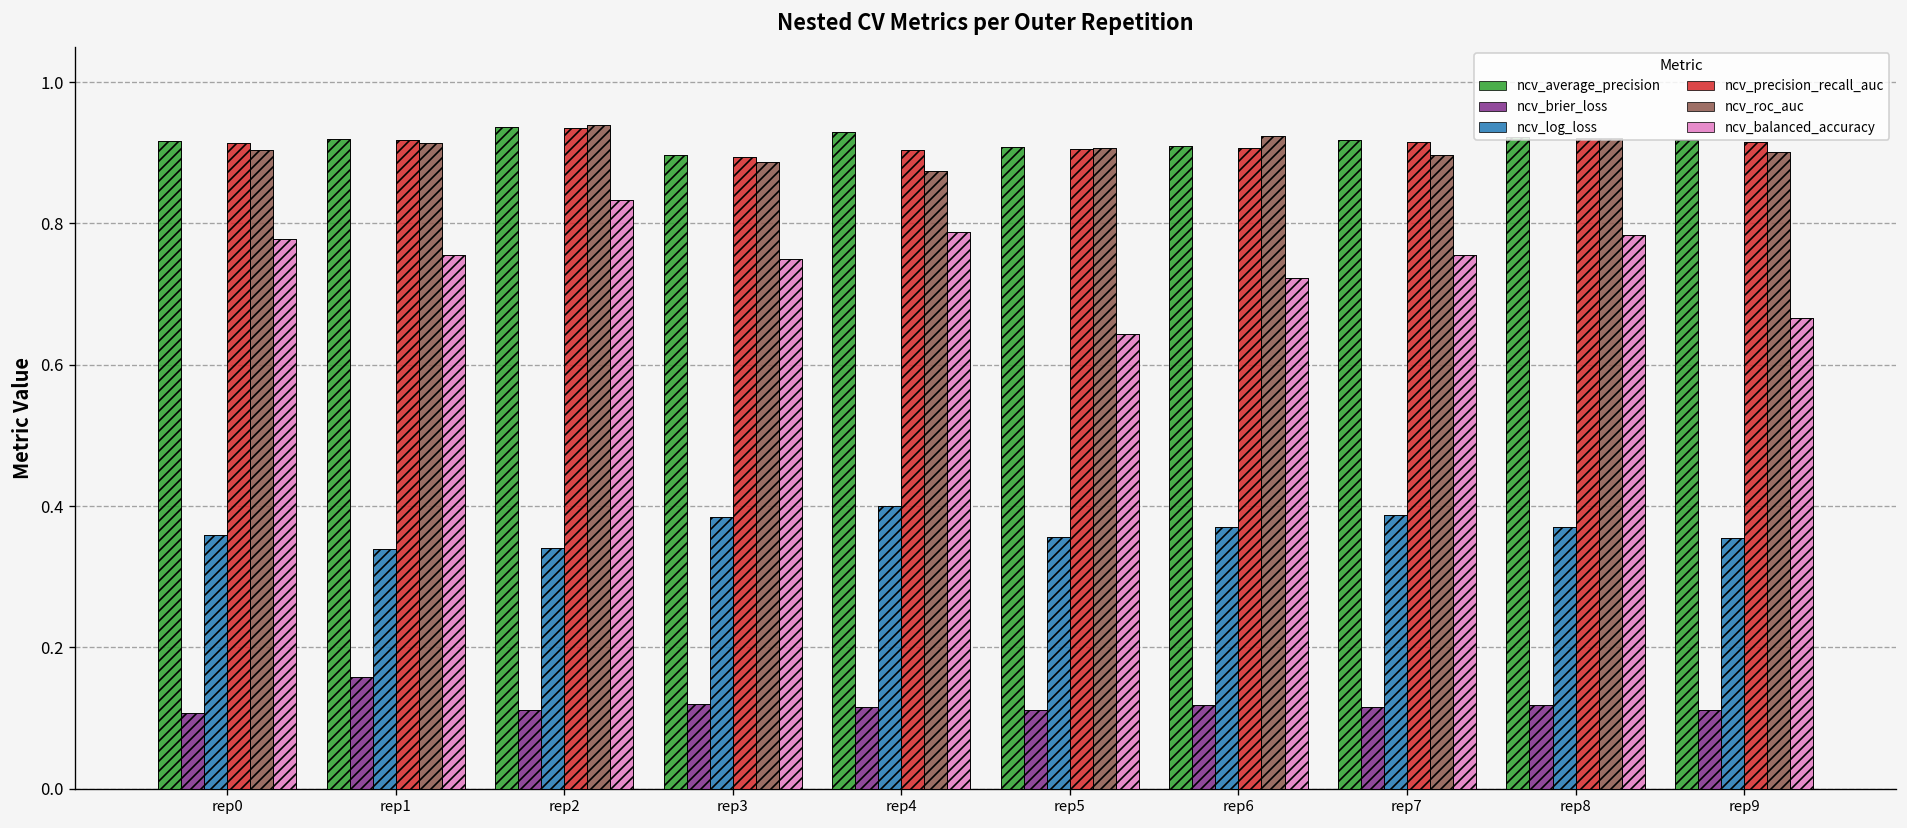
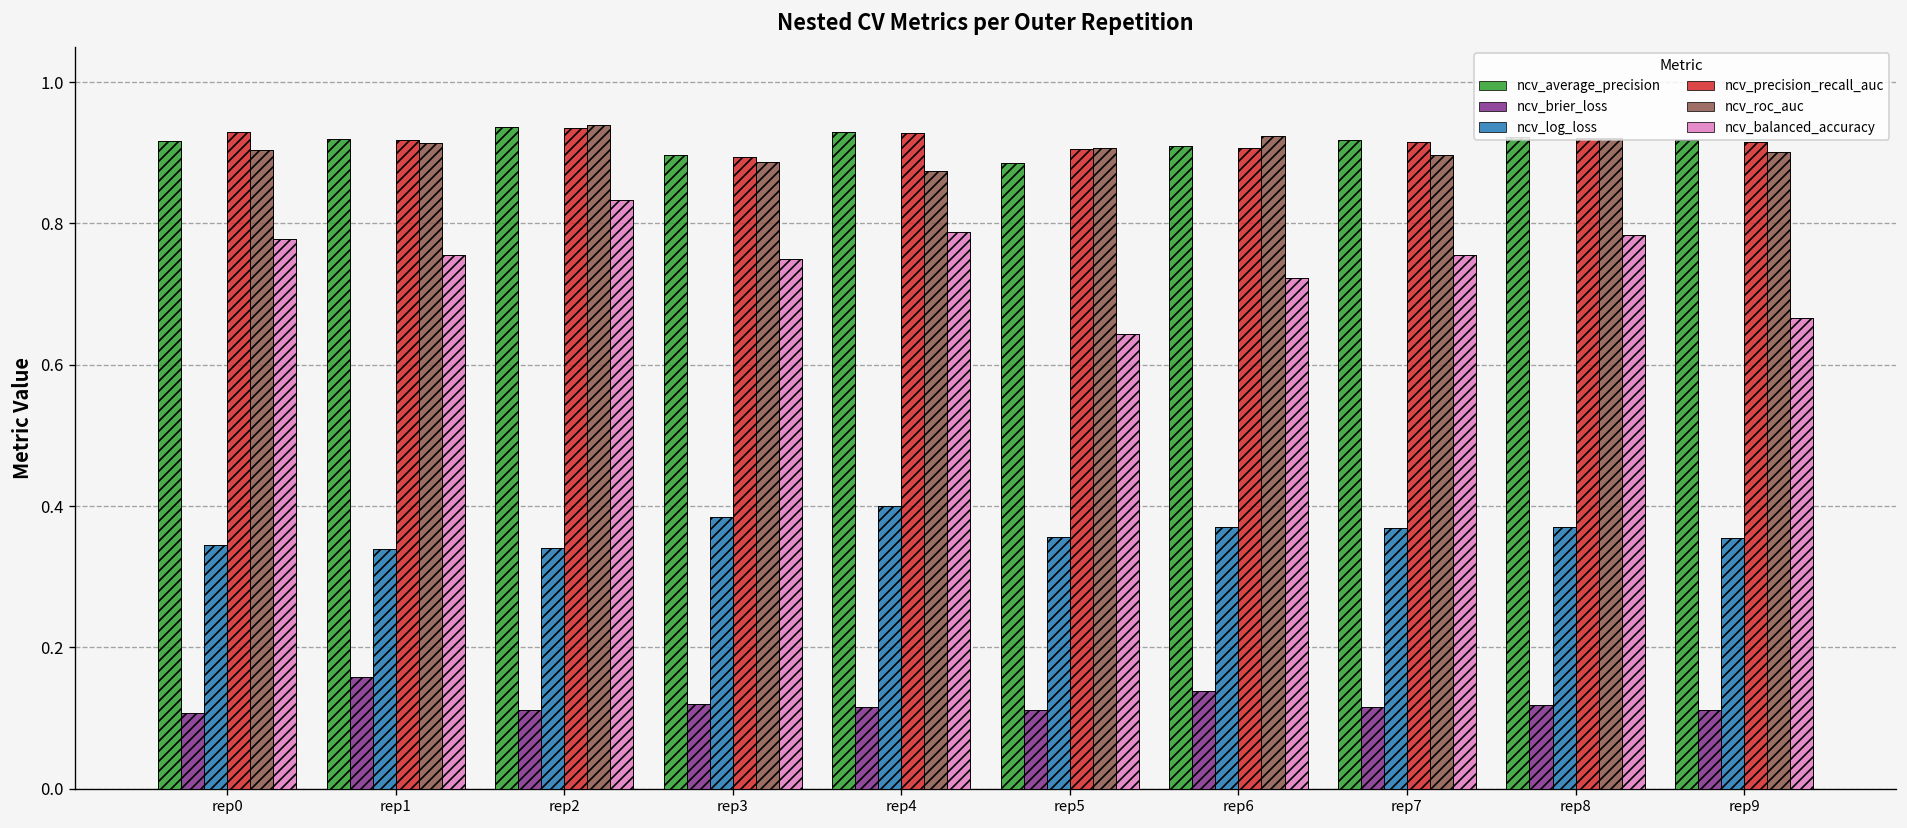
ncv_log_loss, rep0: 0.36 -> 0.35
ncv_precision_recall_auc, rep0: 0.91 -> 0.93
ncv_precision_recall_auc, rep4: 0.90 -> 0.93
ncv_average_precision, rep5: 0.91 -> 0.89
ncv_brier_loss, rep6: 0.12 -> 0.14
ncv_log_loss, rep7: 0.39 -> 0.37
